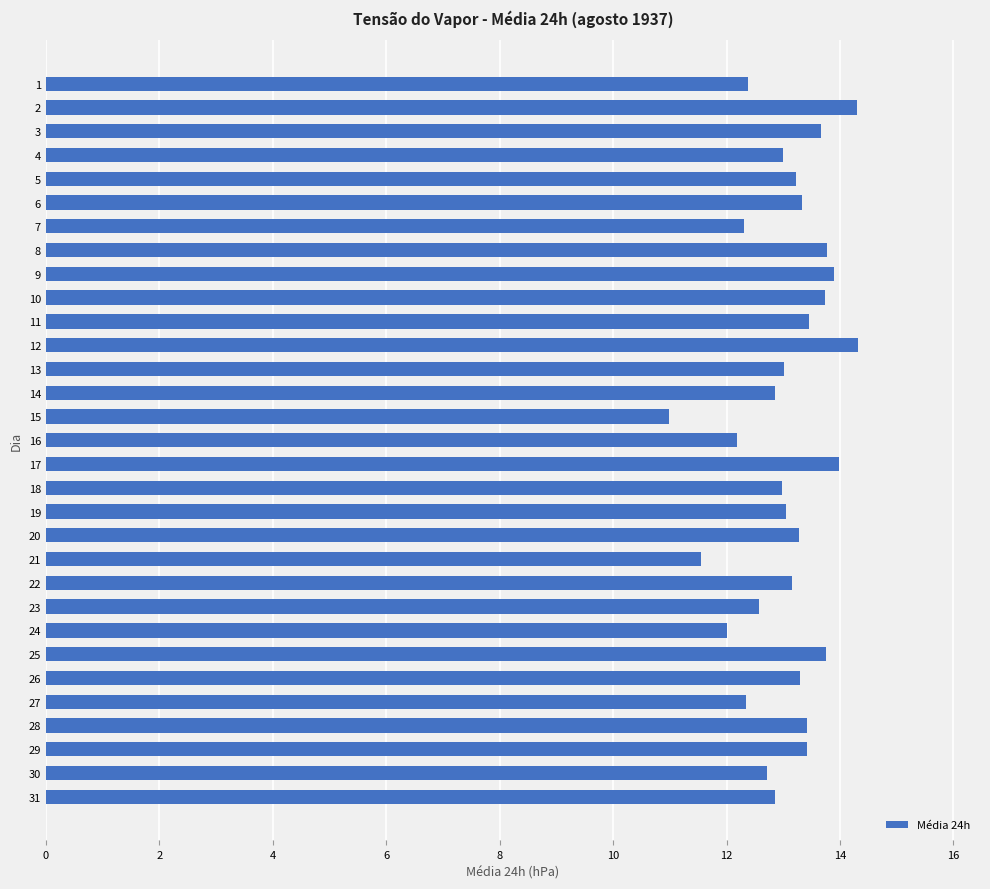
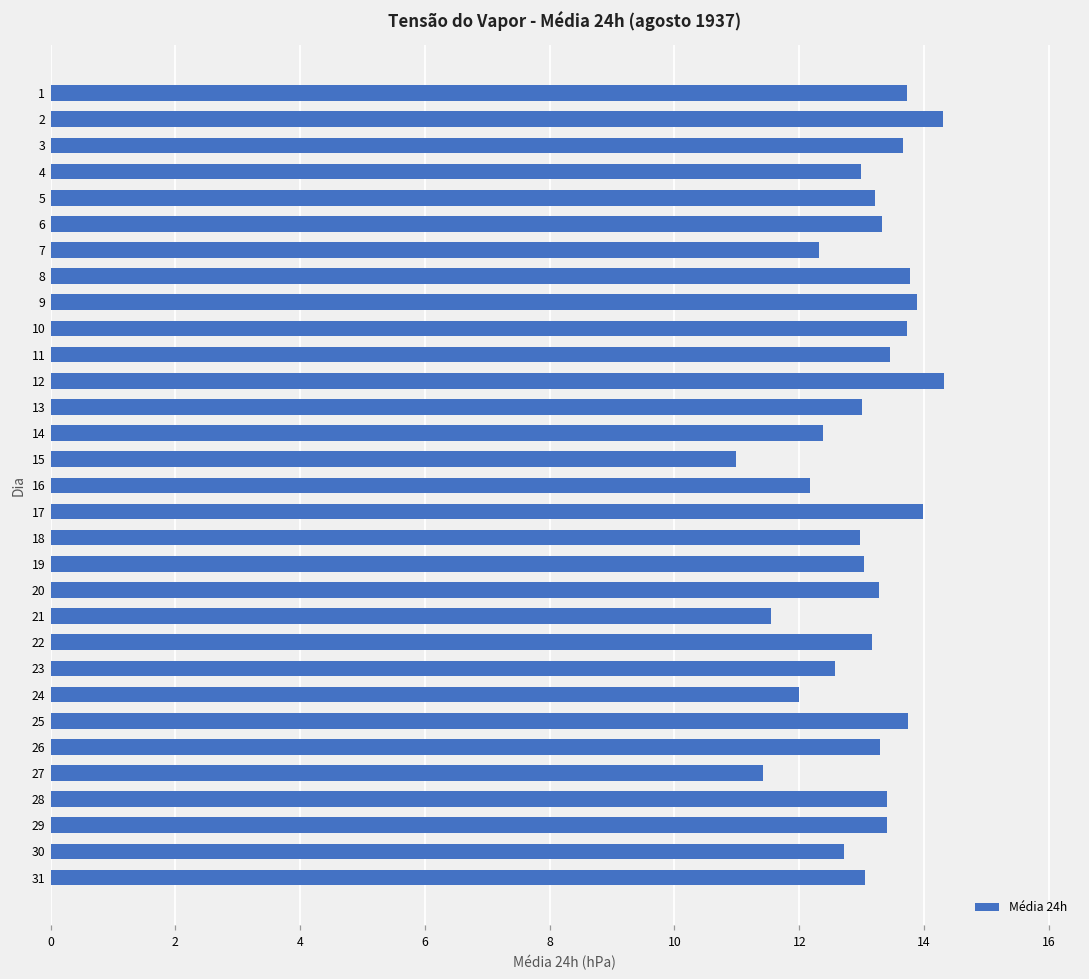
1: 12.4 -> 13.7
14: 12.9 -> 12.4
27: 12.3 -> 11.4
31: 12.9 -> 13.1
